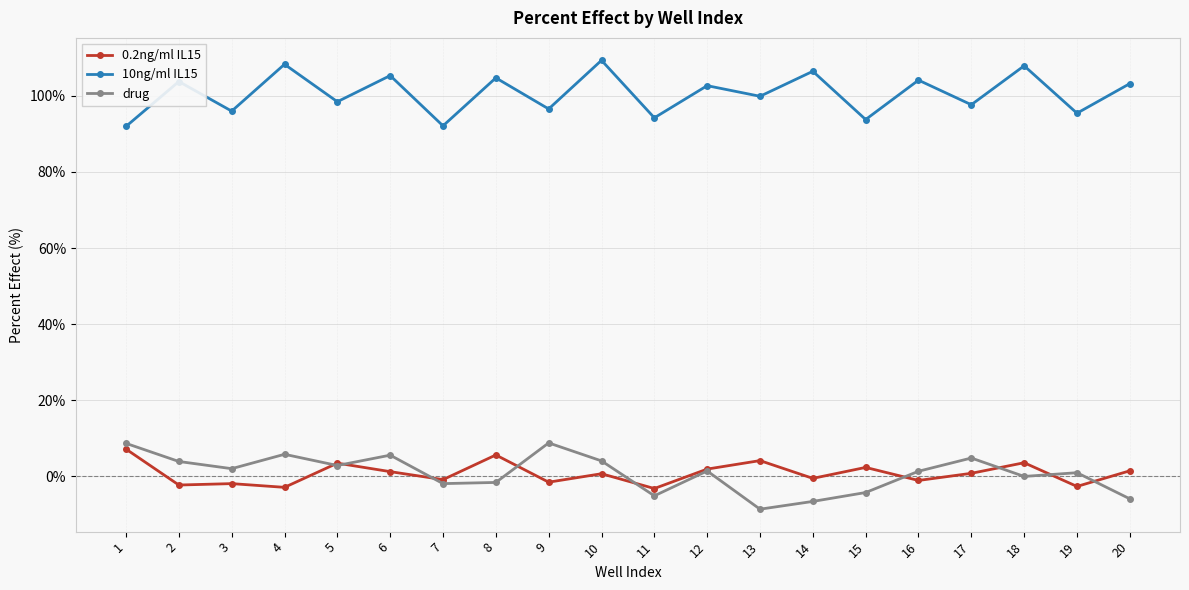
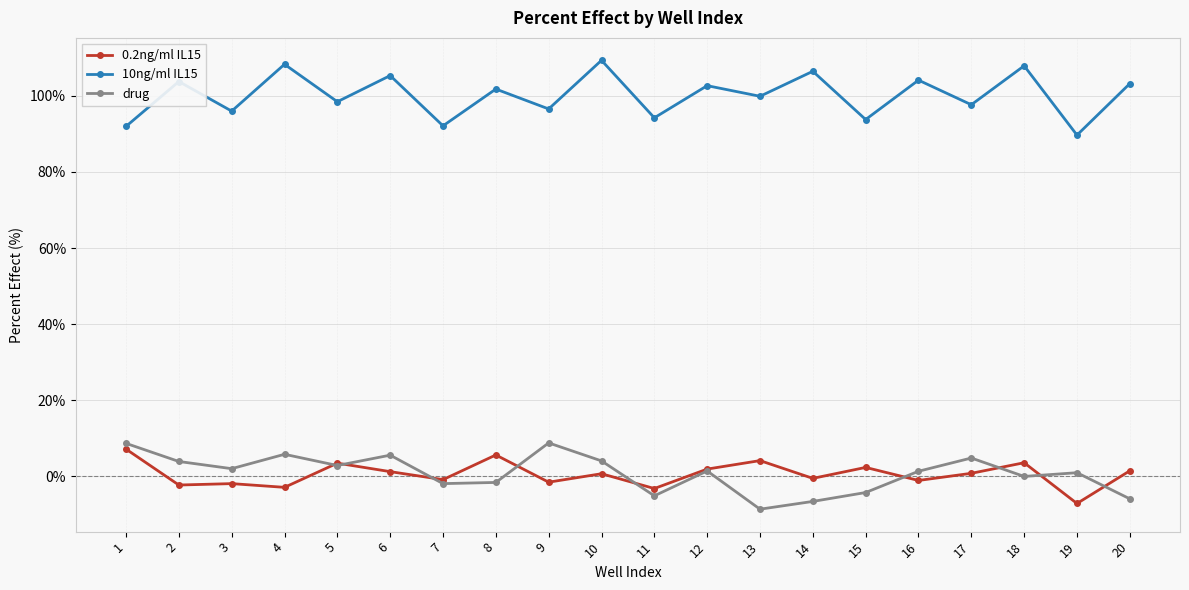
10ng/ml IL15, 8: 105% -> 102%
0.2ng/ml IL15, 19: -3% -> -7%
10ng/ml IL15, 19: 95% -> 90%
